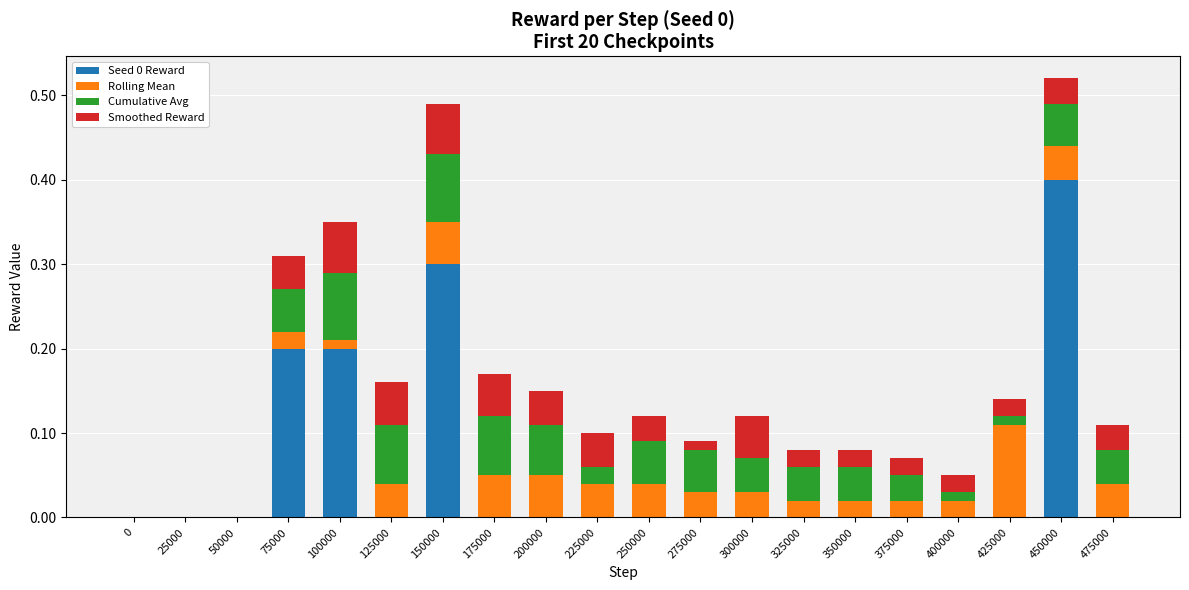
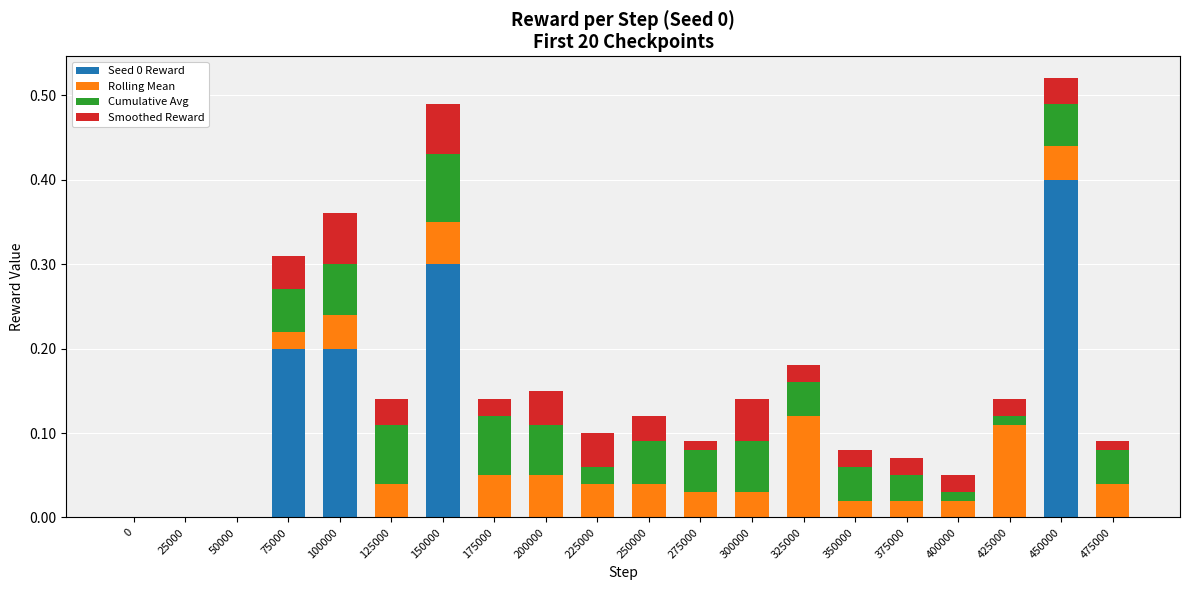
Rolling Mean, 100000: 0.01 -> 0.04
Cumulative Avg, 100000: 0.08 -> 0.06
Smoothed Reward, 125000: 0.05 -> 0.03
Smoothed Reward, 175000: 0.05 -> 0.02
Cumulative Avg, 300000: 0.04 -> 0.06
Rolling Mean, 325000: 0.02 -> 0.12
Smoothed Reward, 475000: 0.03 -> 0.01
